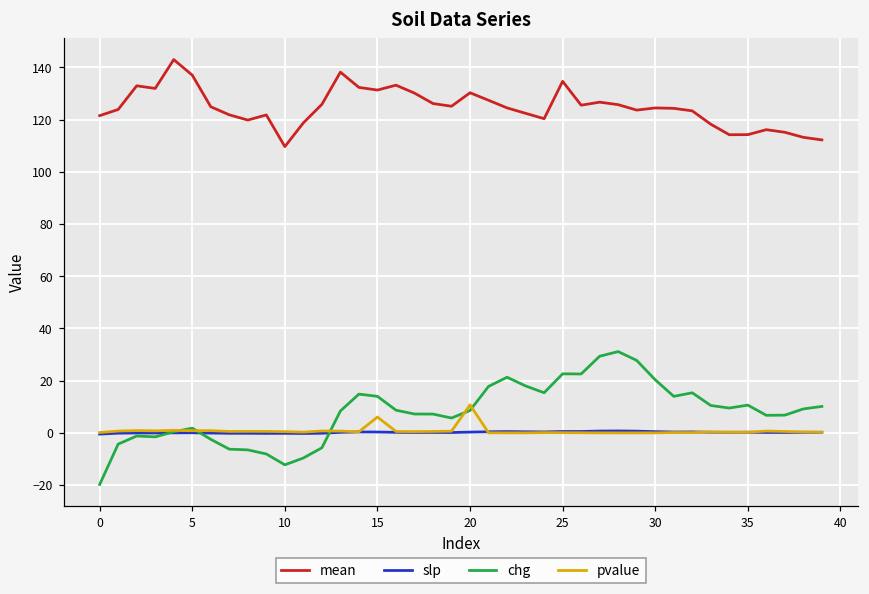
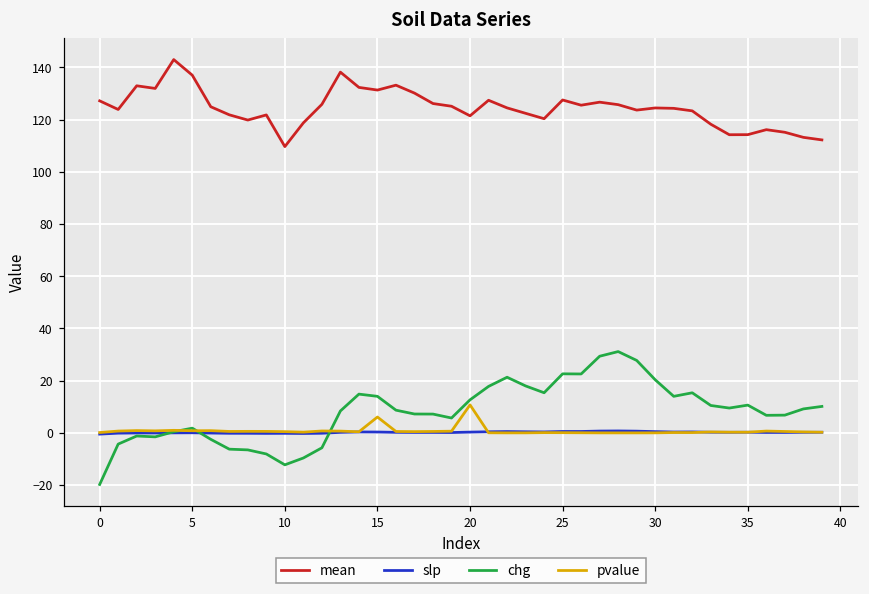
mean, 0: 122 -> 127
mean, 20: 130 -> 121
chg, 20: 9 -> 13
mean, 25: 135 -> 128
